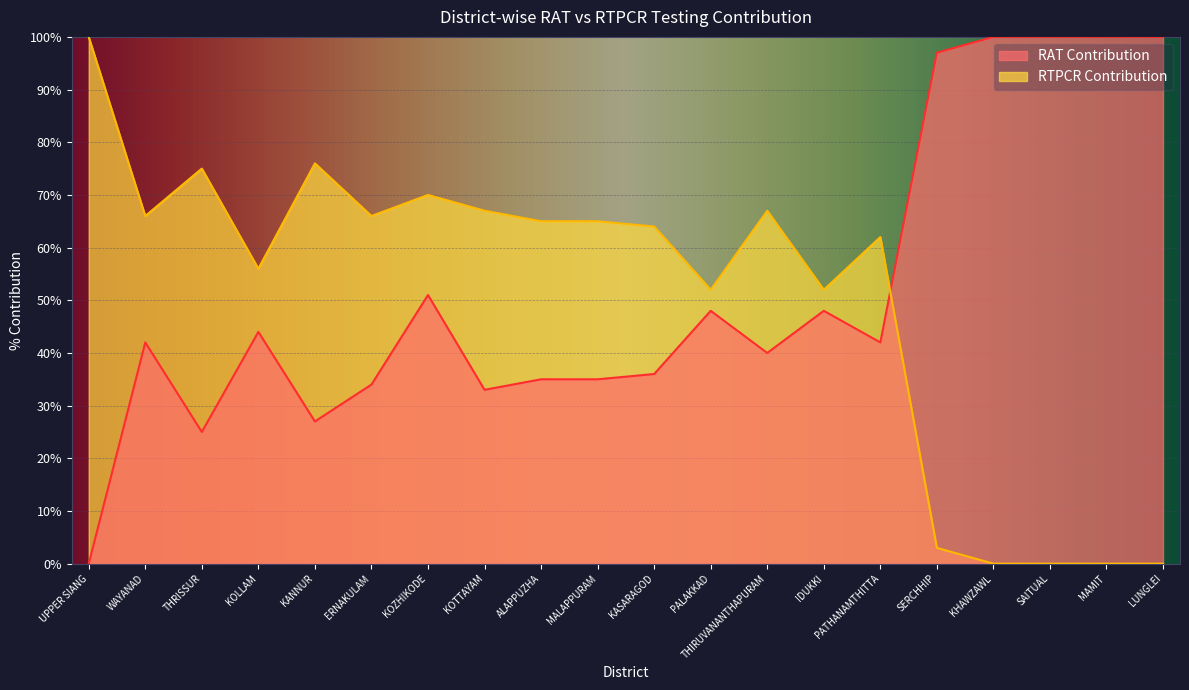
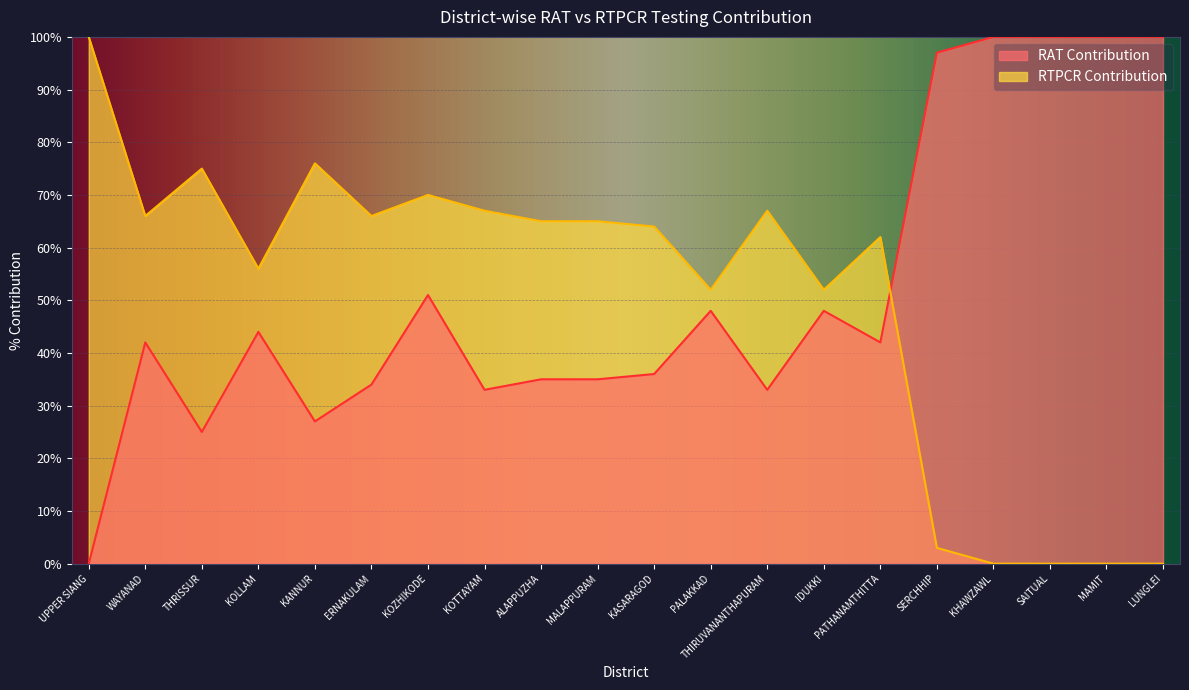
RAT Contribution, THIRUVANANTHAPURAM: 40% -> 33%
